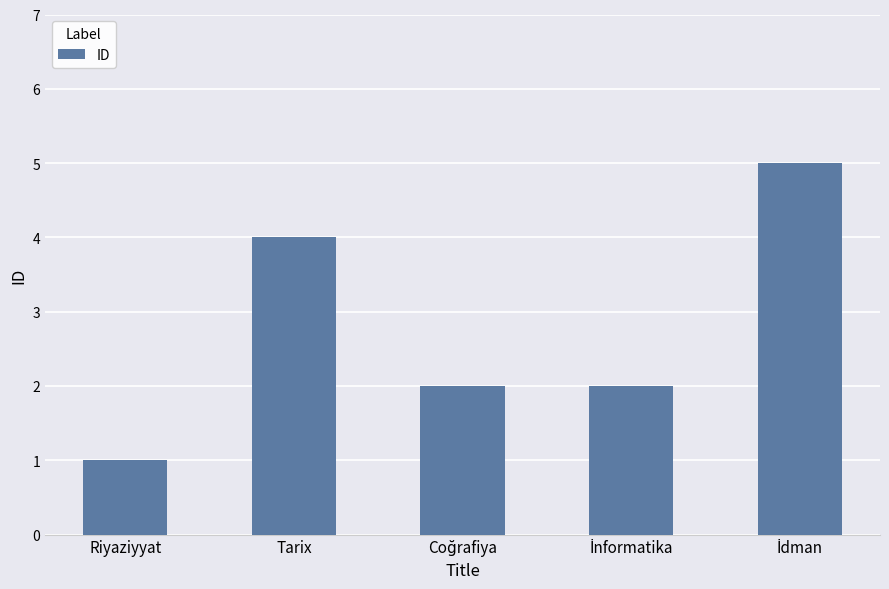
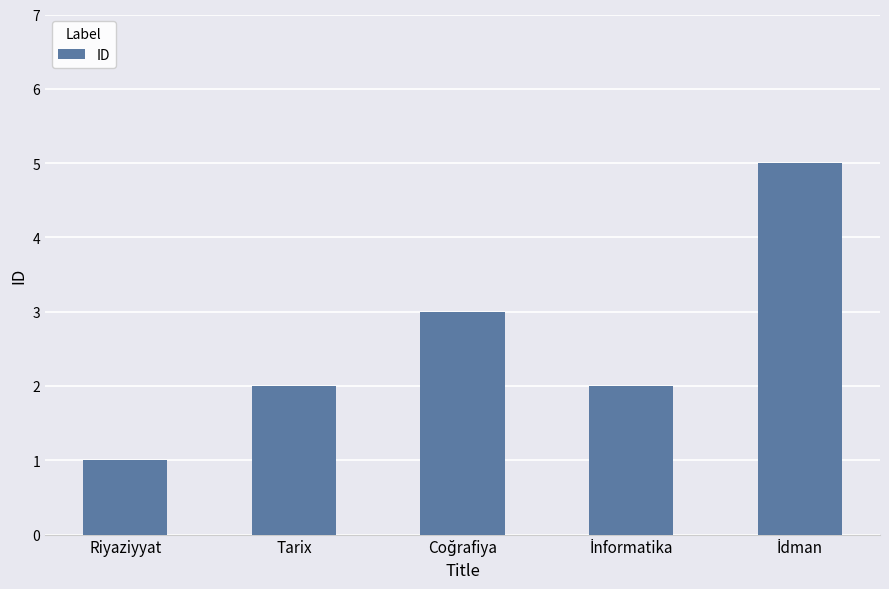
Tarix: 4 -> 2
Coğrafiya: 2 -> 3
